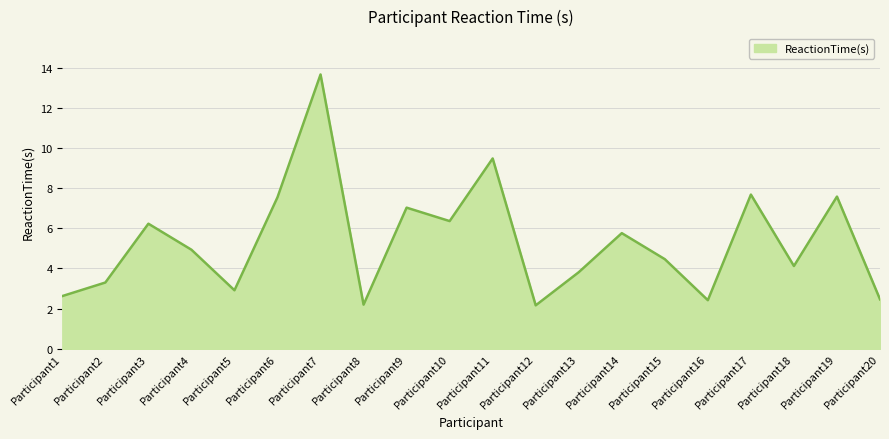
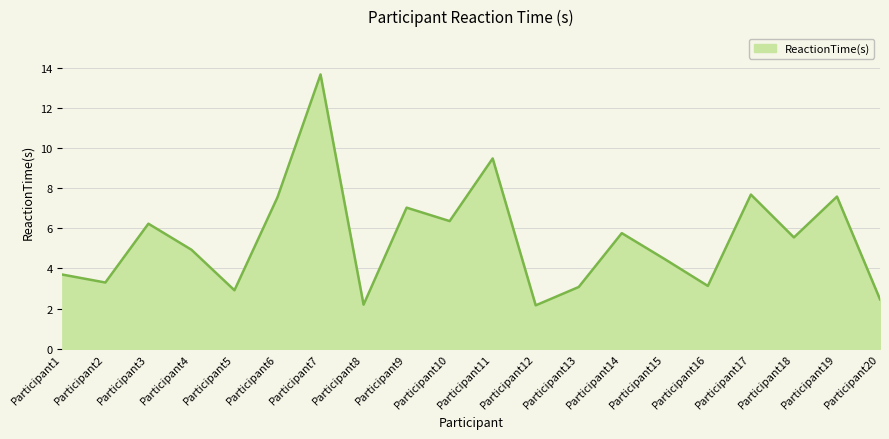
Participant1: 2.6 -> 3.7
Participant13: 3.8 -> 3.1
Participant16: 2.4 -> 3.1
Participant18: 4.1 -> 5.5
